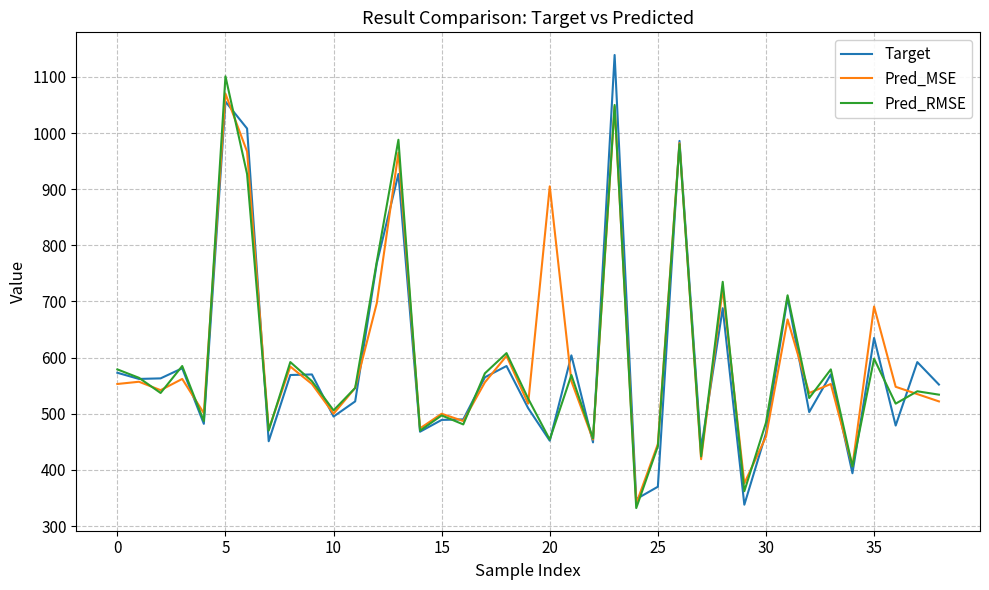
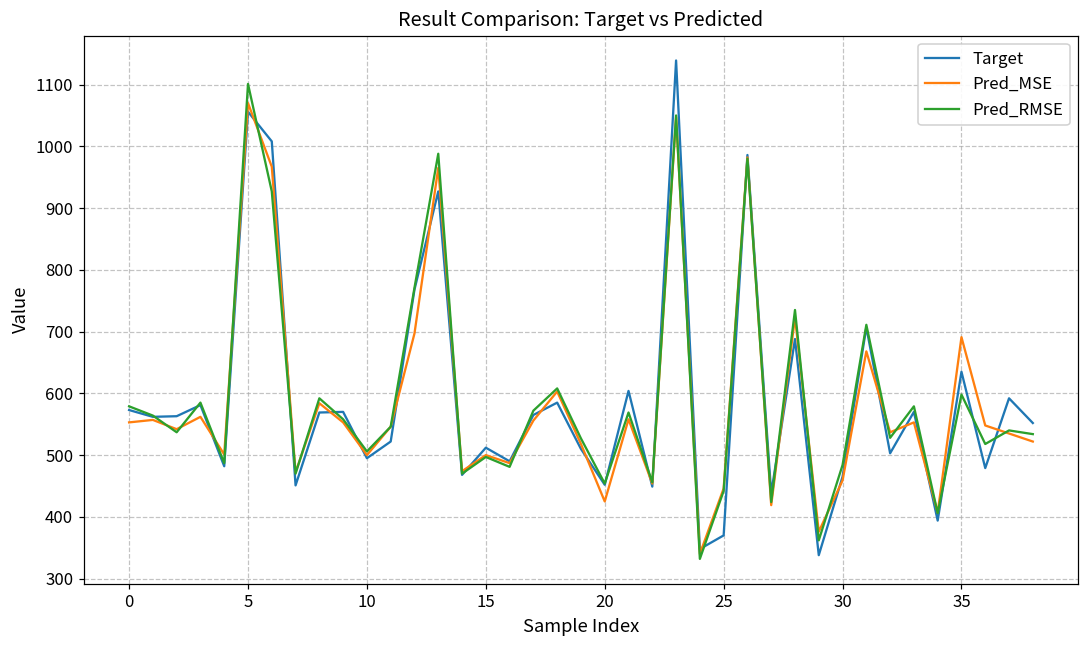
Target, 15: 490 -> 510
Pred_MSE, 20: 910 -> 430
